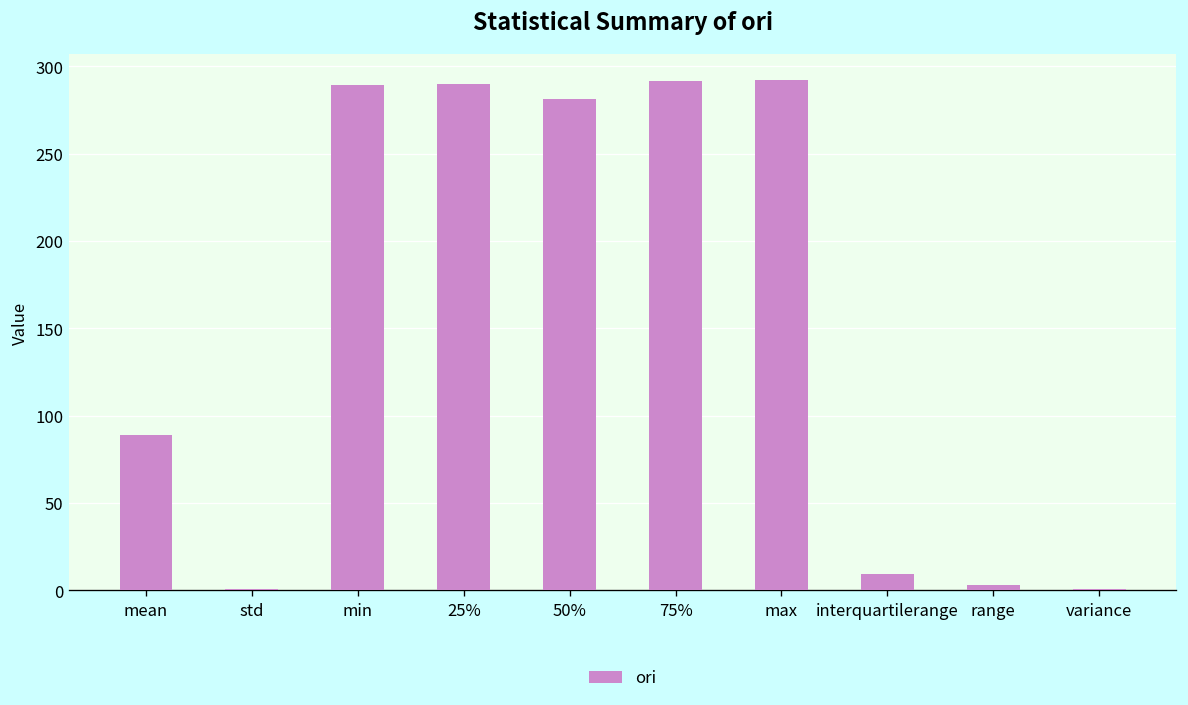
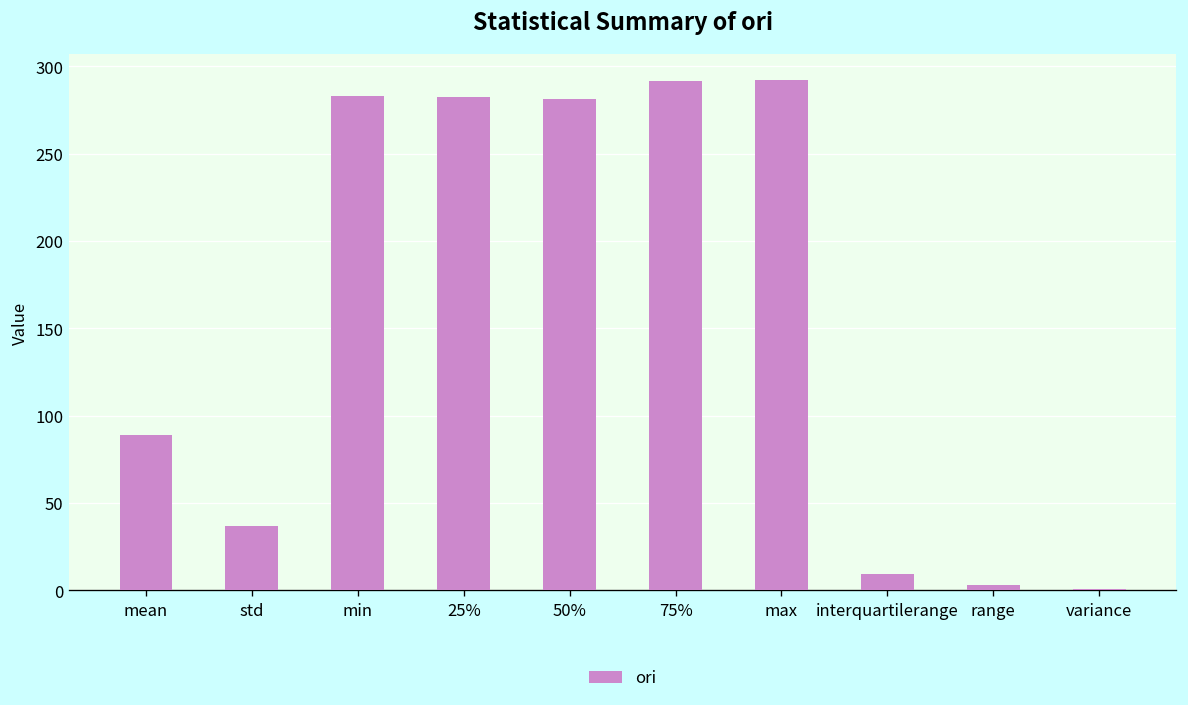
std: 1 -> 37
min: 290 -> 283
25%: 290 -> 282
